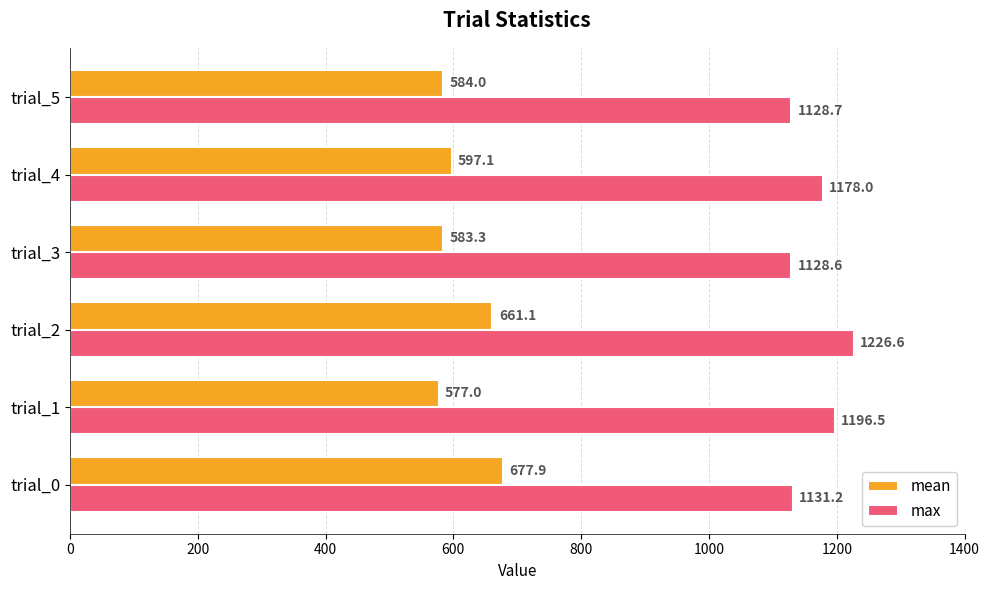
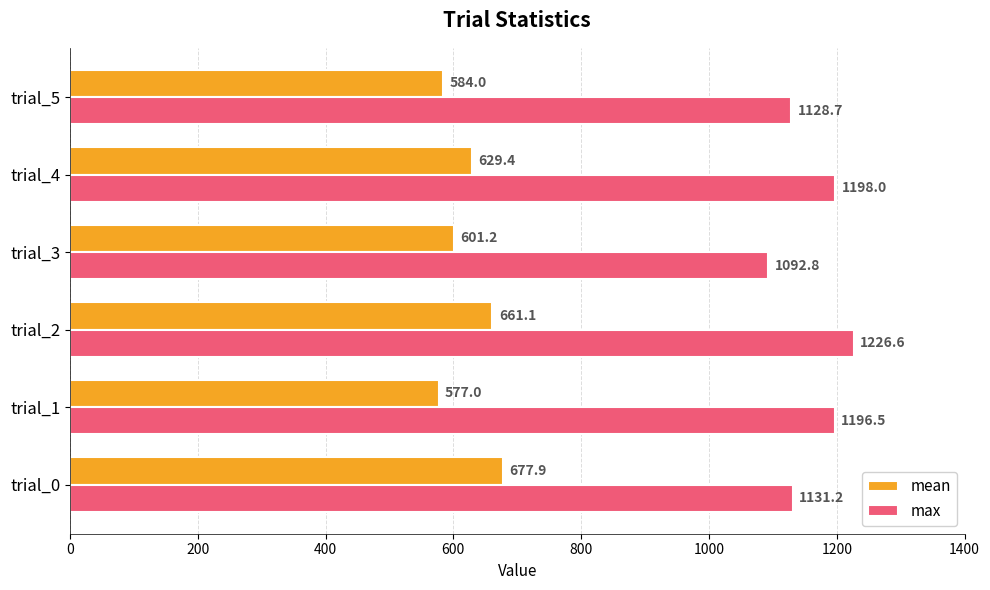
mean, trial_4: 597.1 -> 629.4
max, trial_4: 1178.0 -> 1198.0
mean, trial_3: 583.3 -> 601.2
max, trial_3: 1128.6 -> 1092.8
